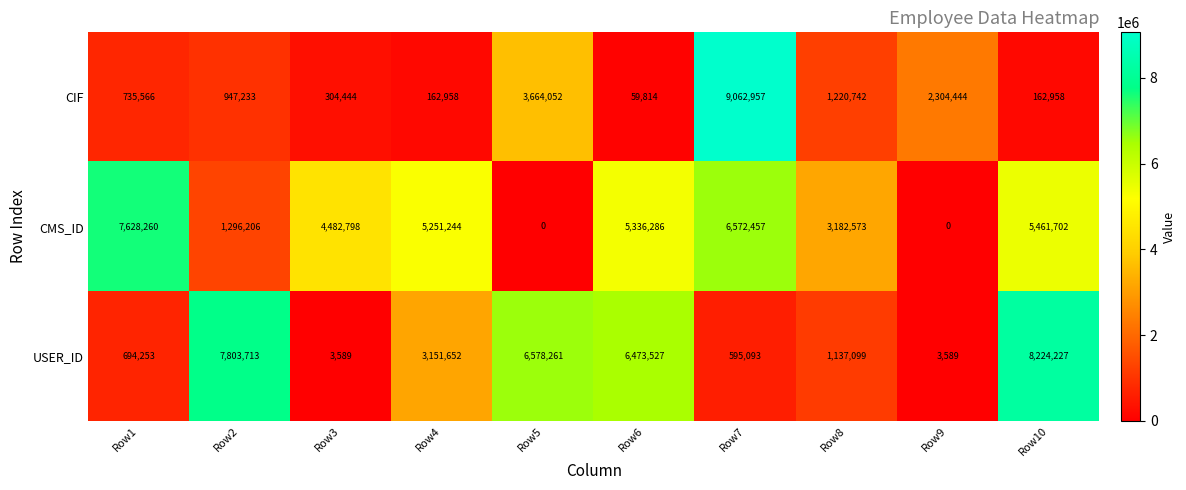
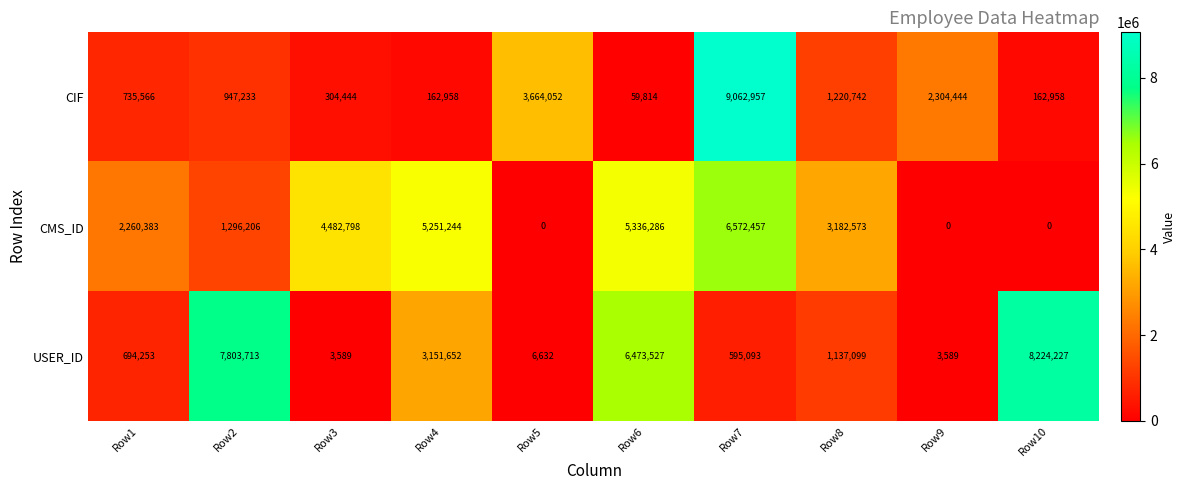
CMS_ID, Row1: 7,628,260 -> 2,260,383
CMS_ID, Row10: 5,461,702 -> 0
USER_ID, Row5: 6,578,261 -> 6,632
